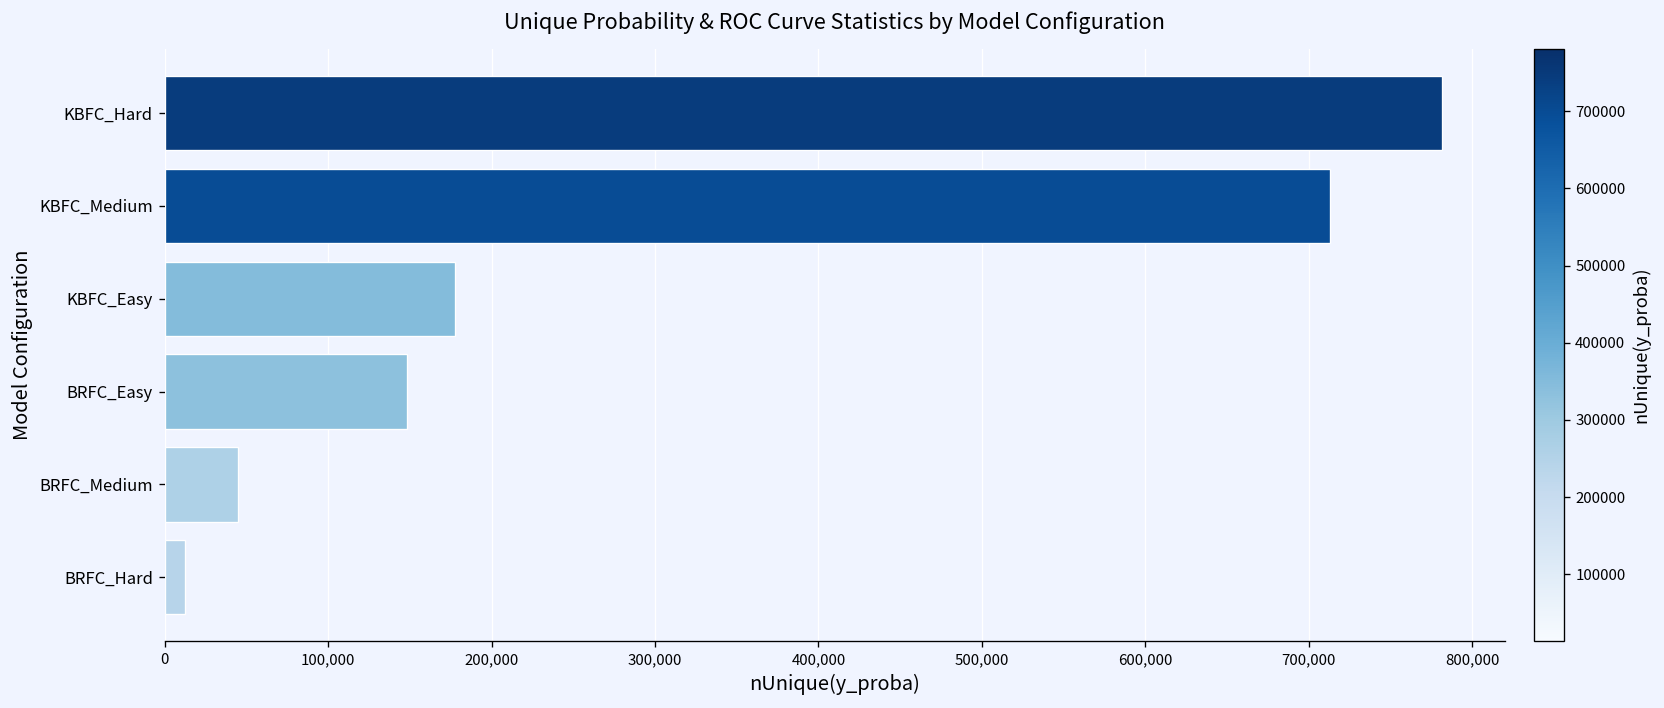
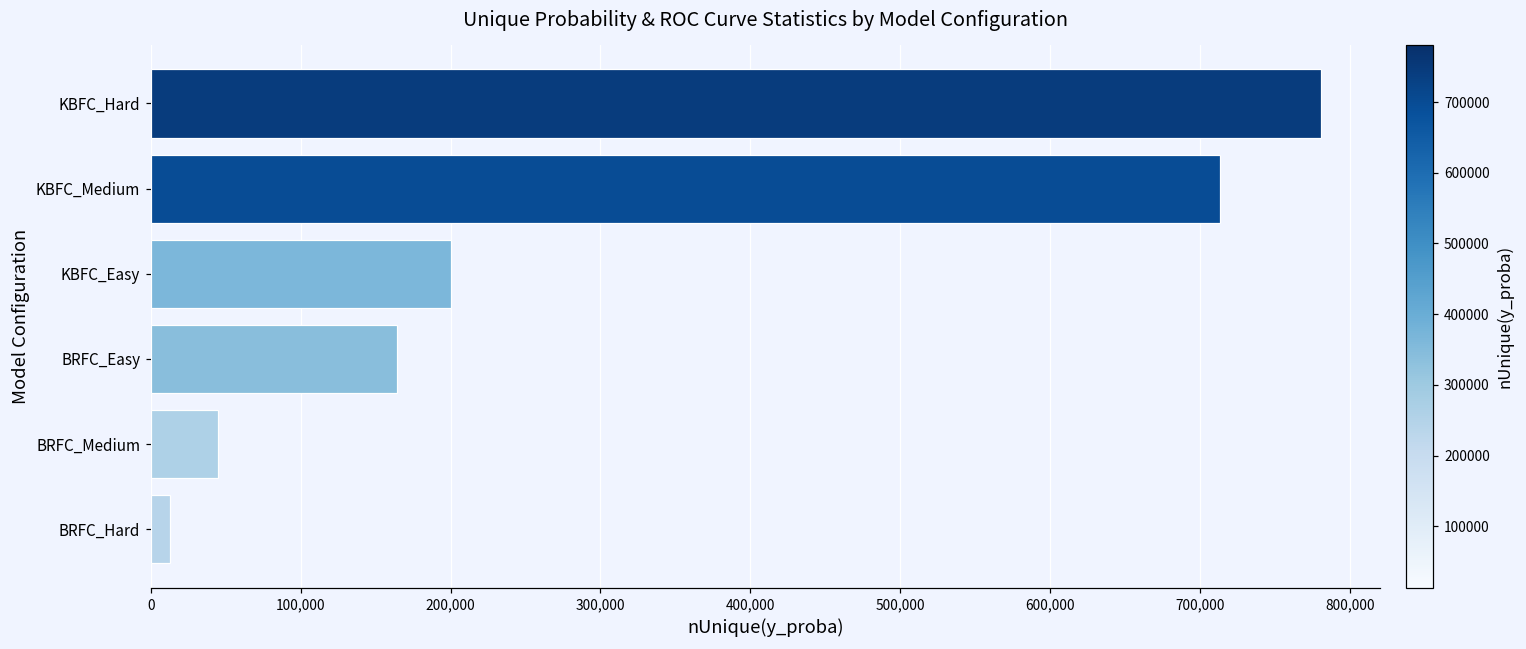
KBFC_Easy: 178,000 -> 200,000
BRFC_Easy: 148,000 -> 164,000
